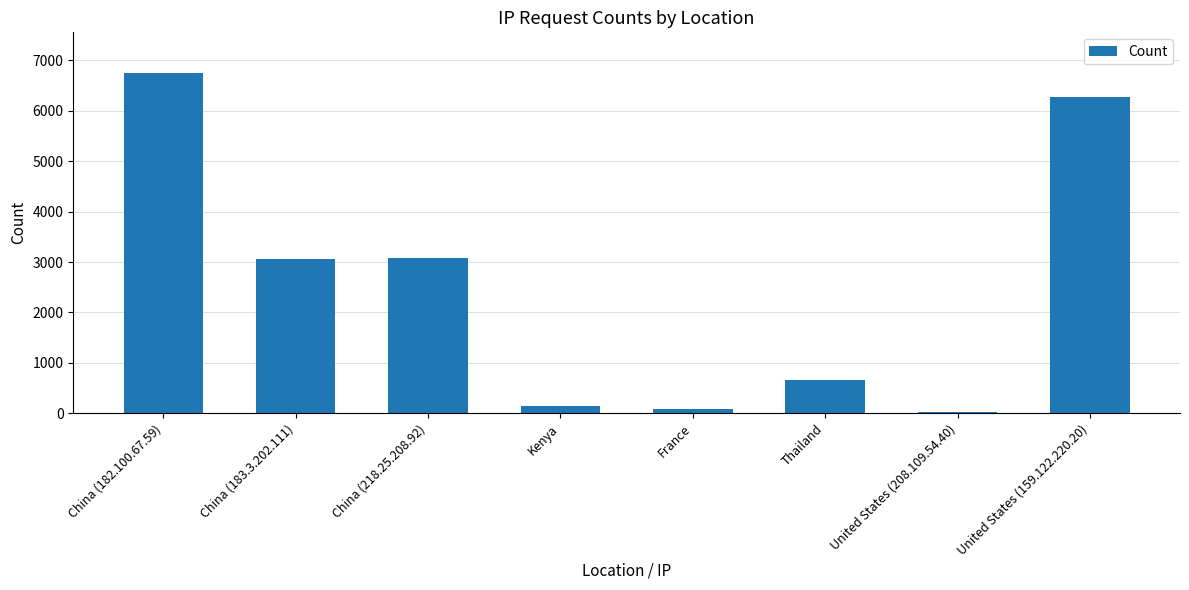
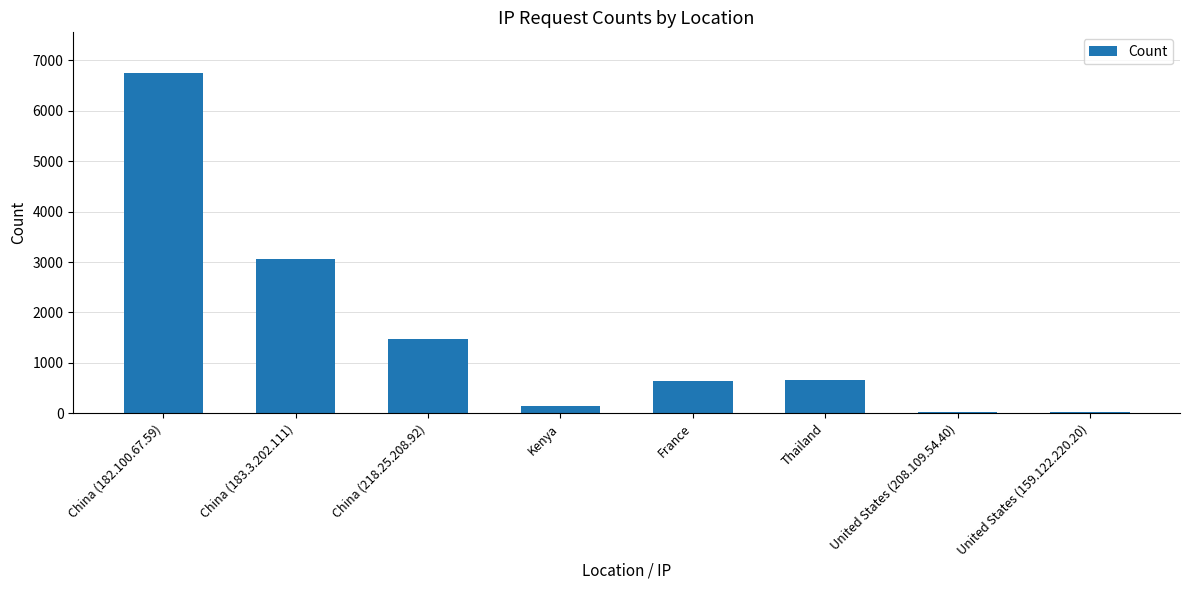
China (218.25.208.92): 3100 -> 1500
France: 100 -> 600
United States (159.122.220.20): 6300 -> 0
